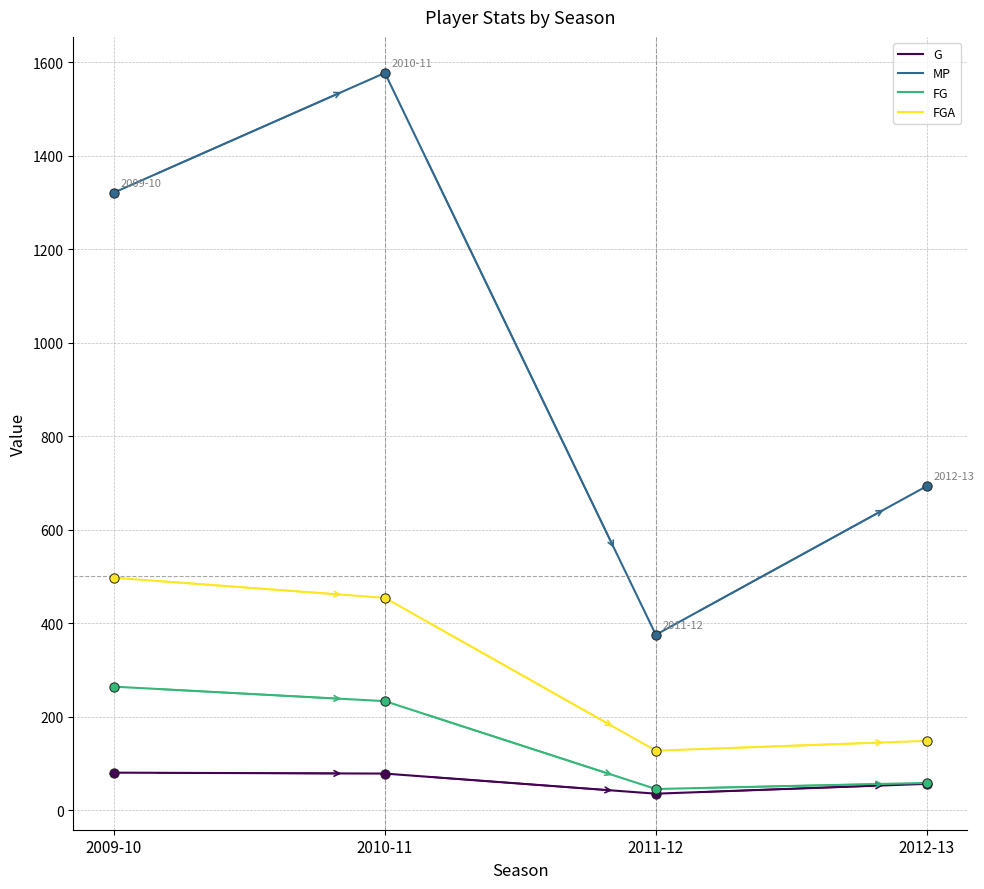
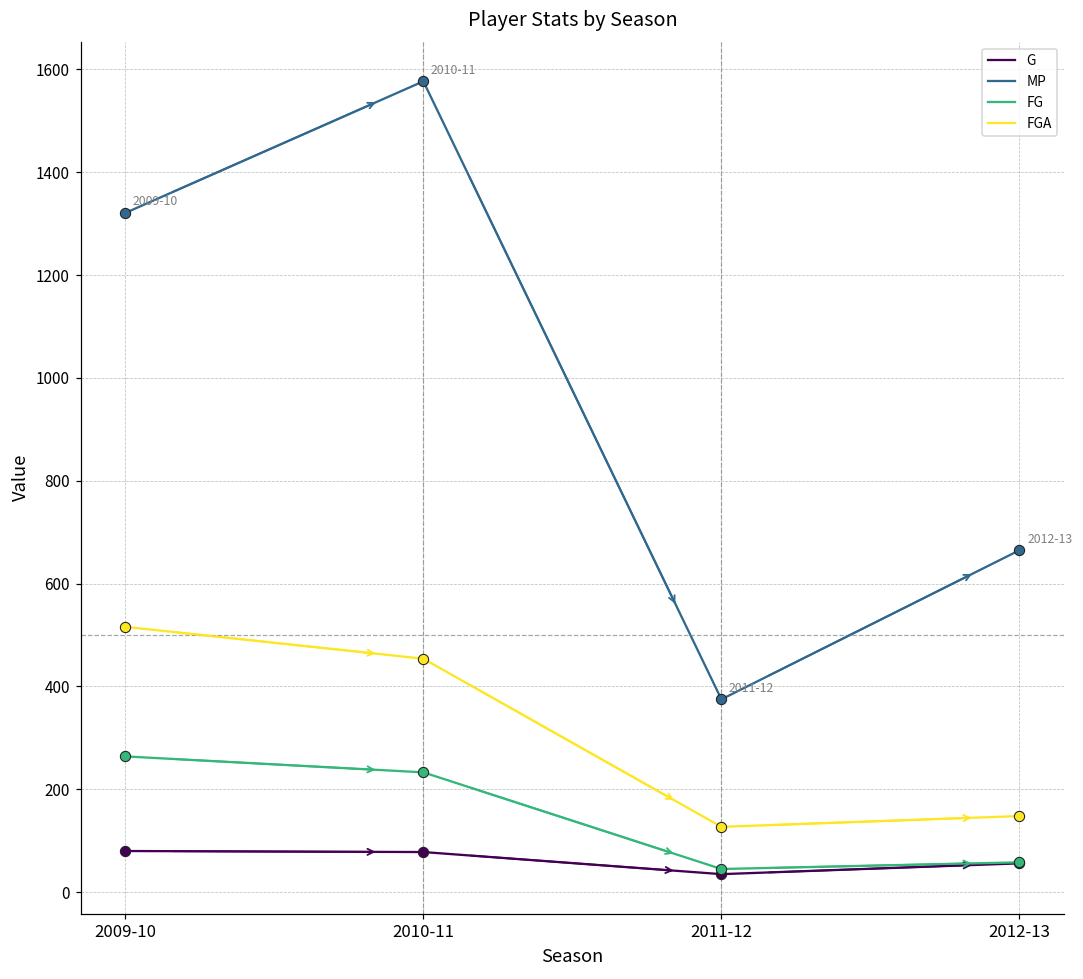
FGA, 2009-10: 500 -> 520
MP, 2012-13: 690 -> 670
